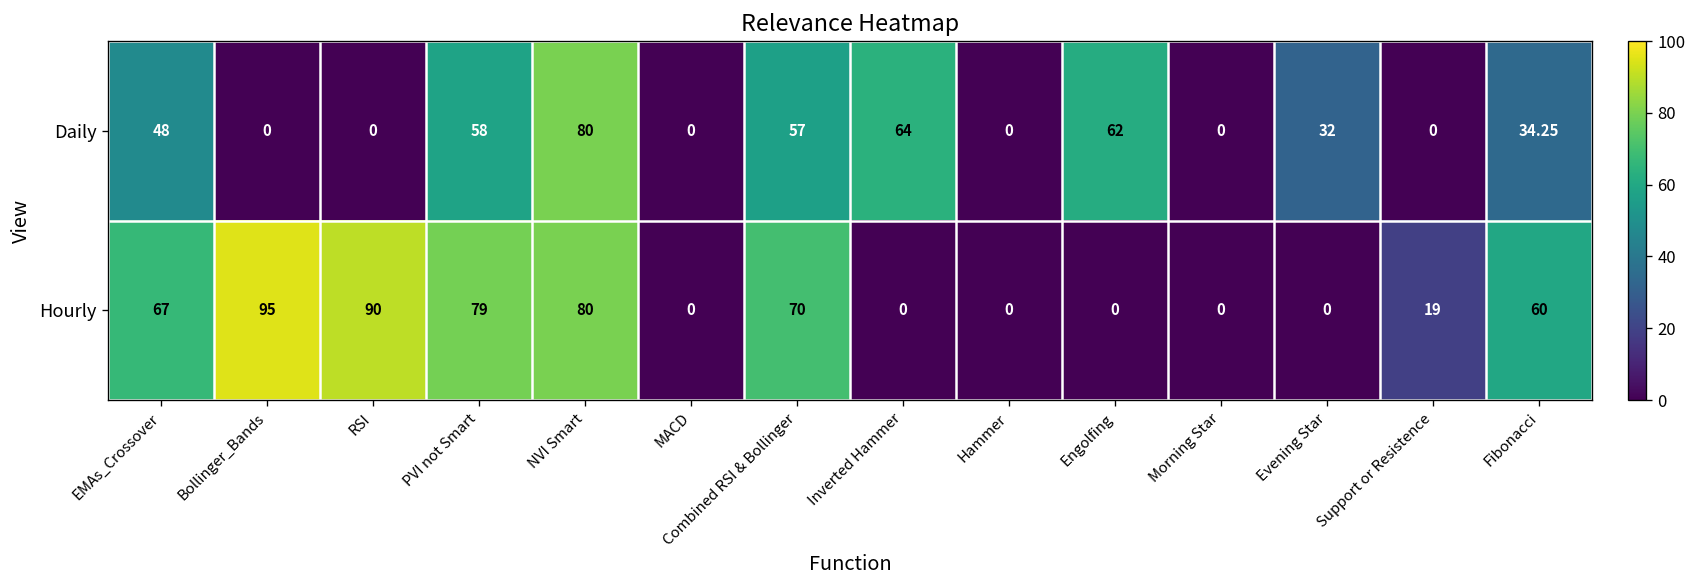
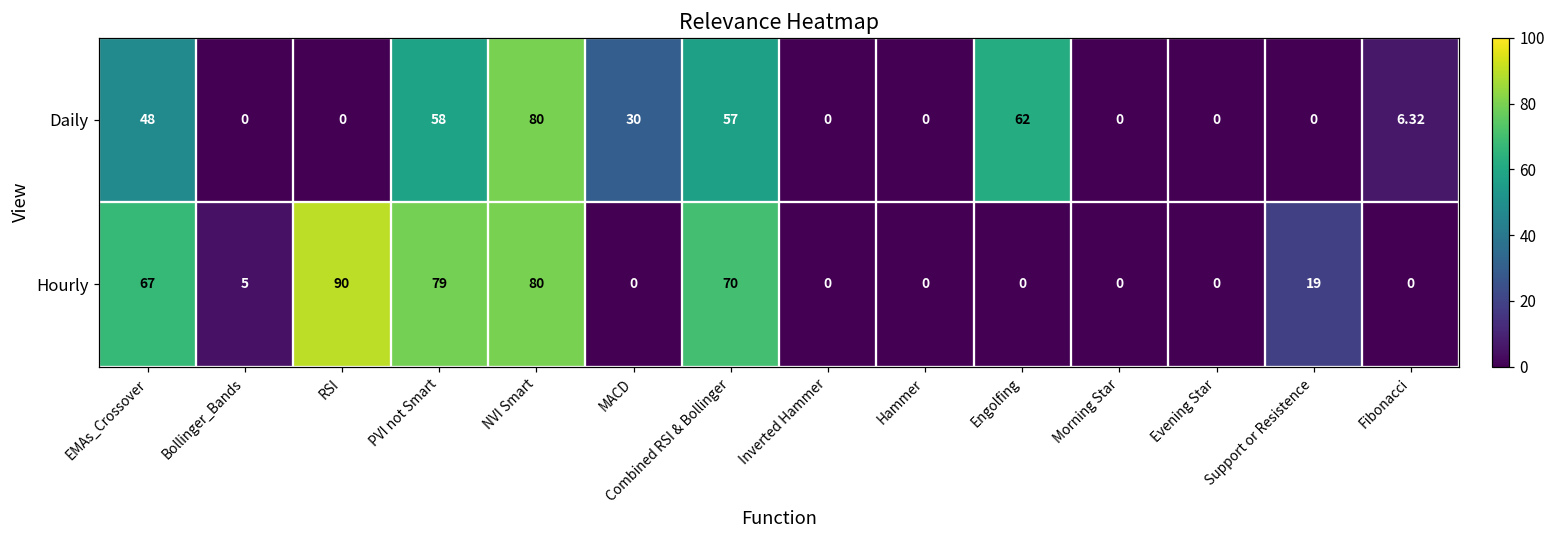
Daily, MACD: 0 -> 30
Daily, Inverted Hammer: 64 -> 0
Daily, Evening Star: 32 -> 0
Daily, Fibonacci: 34.25 -> 6.32
Hourly, Bollinger_Bands: 95 -> 5
Hourly, Fibonacci: 60 -> 0
